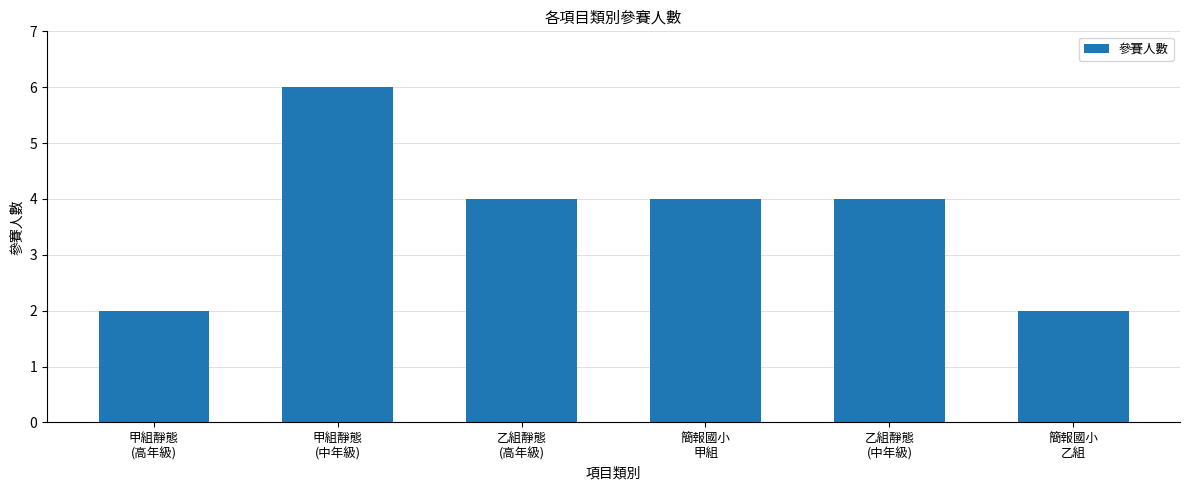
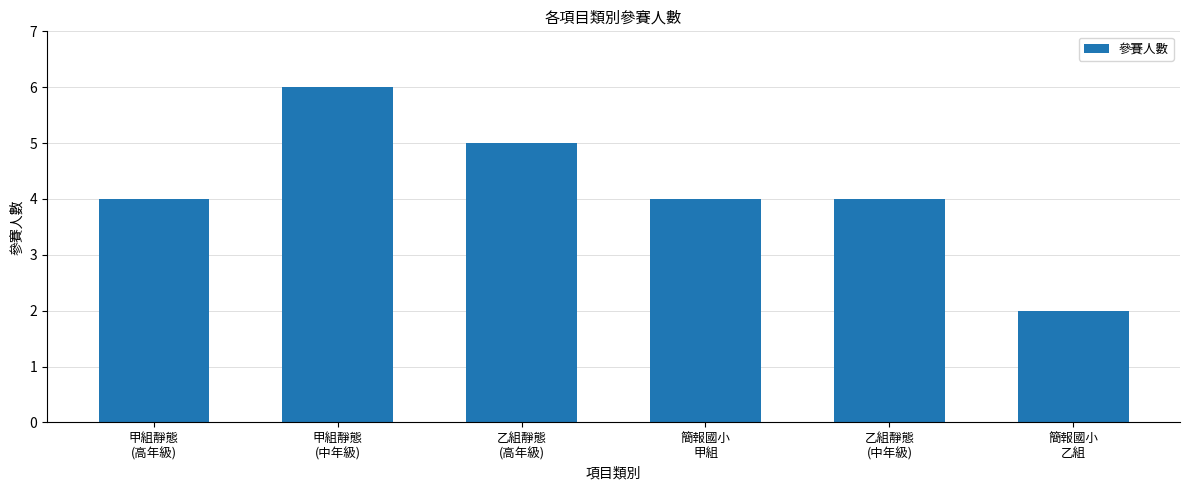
甲組靜態 (高年級): 2 -> 4
乙組靜態 (高年級): 4 -> 5
